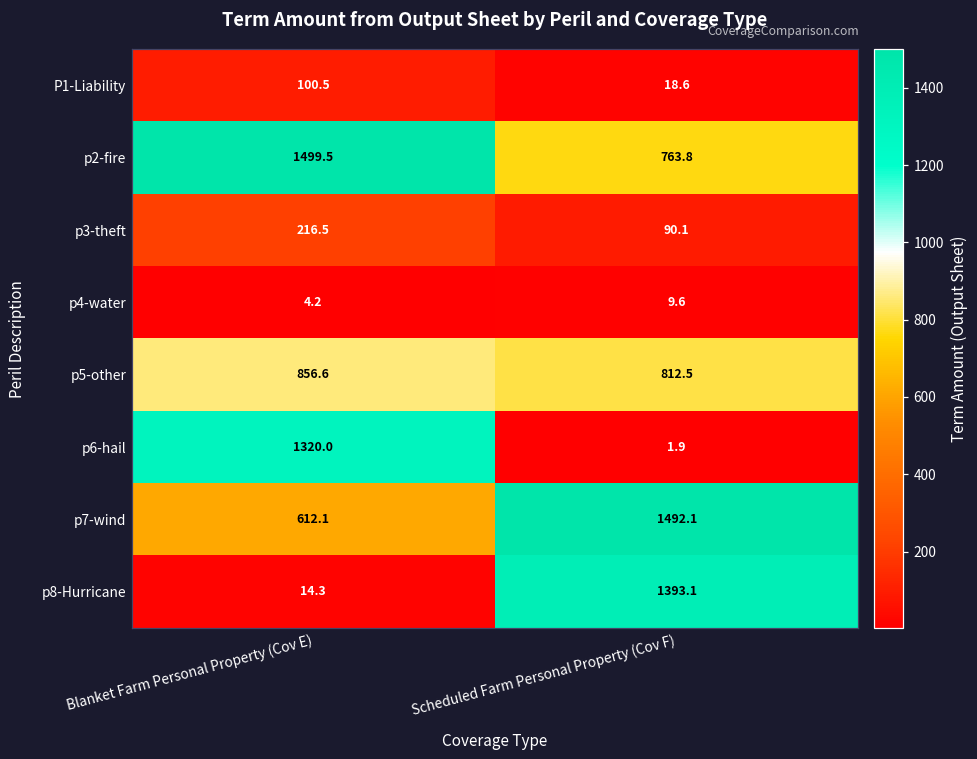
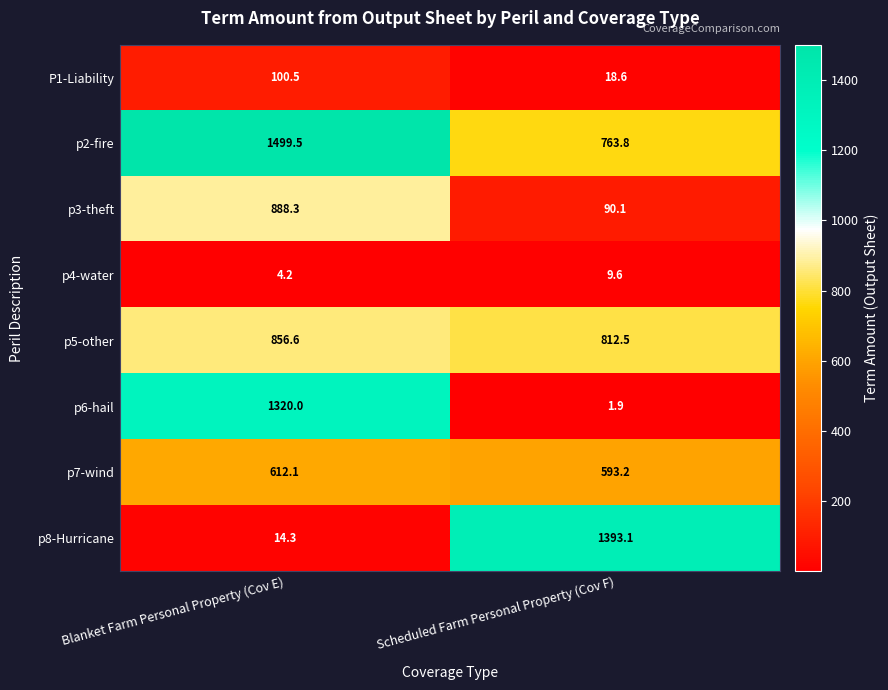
p3-theft, Blanket Farm Personal Property (Cov E): 216.5 -> 888.3
p7-wind, Scheduled Farm Personal Property (Cov F): 1492.1 -> 593.2
